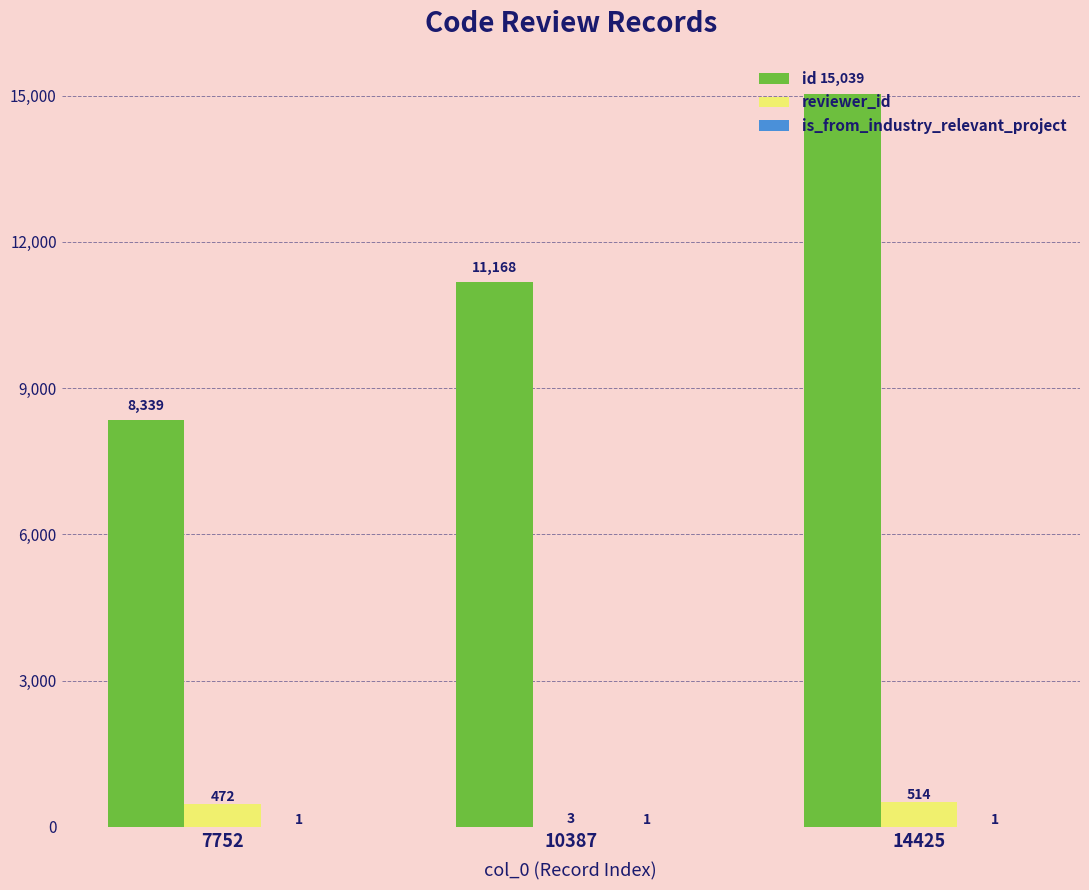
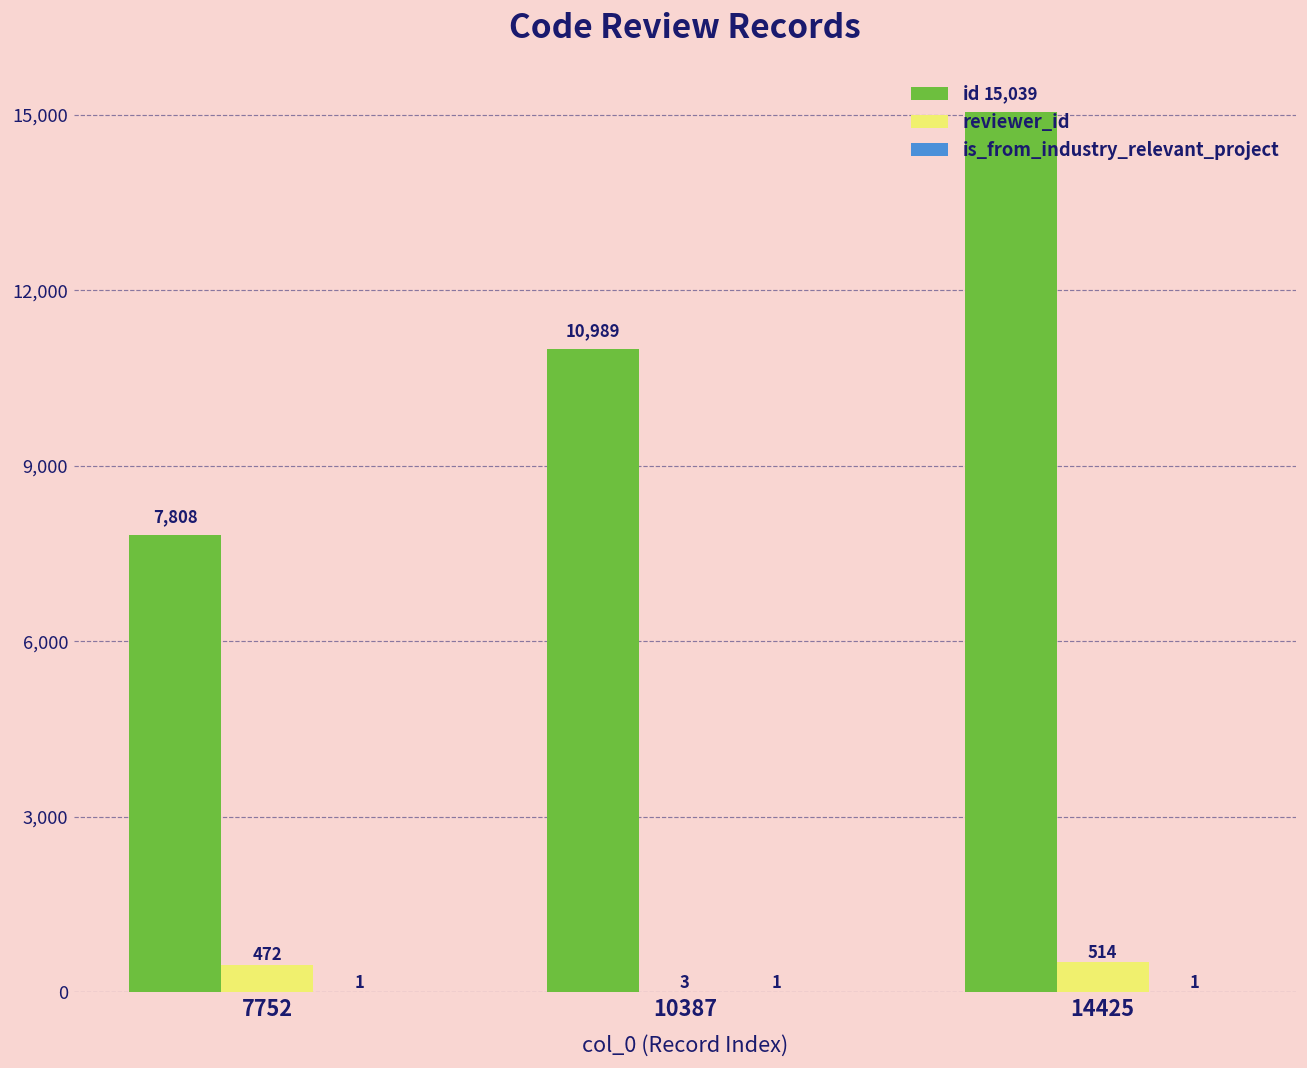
id, 7752: 8,339 -> 7,808
id, 10387: 11,168 -> 10,989
